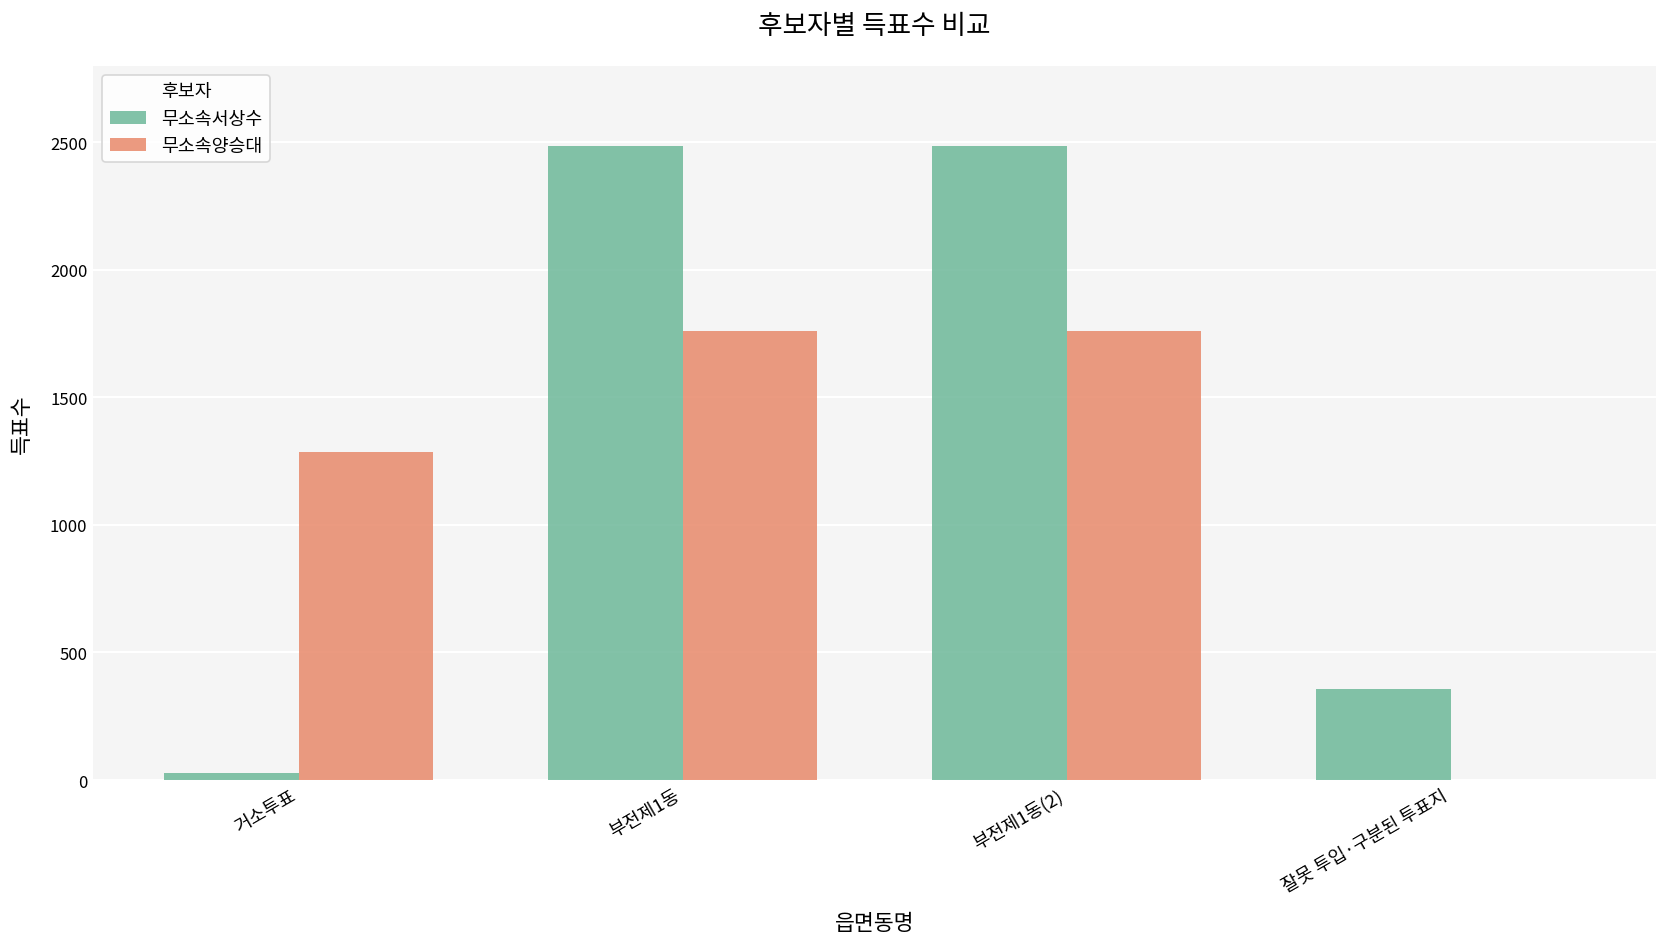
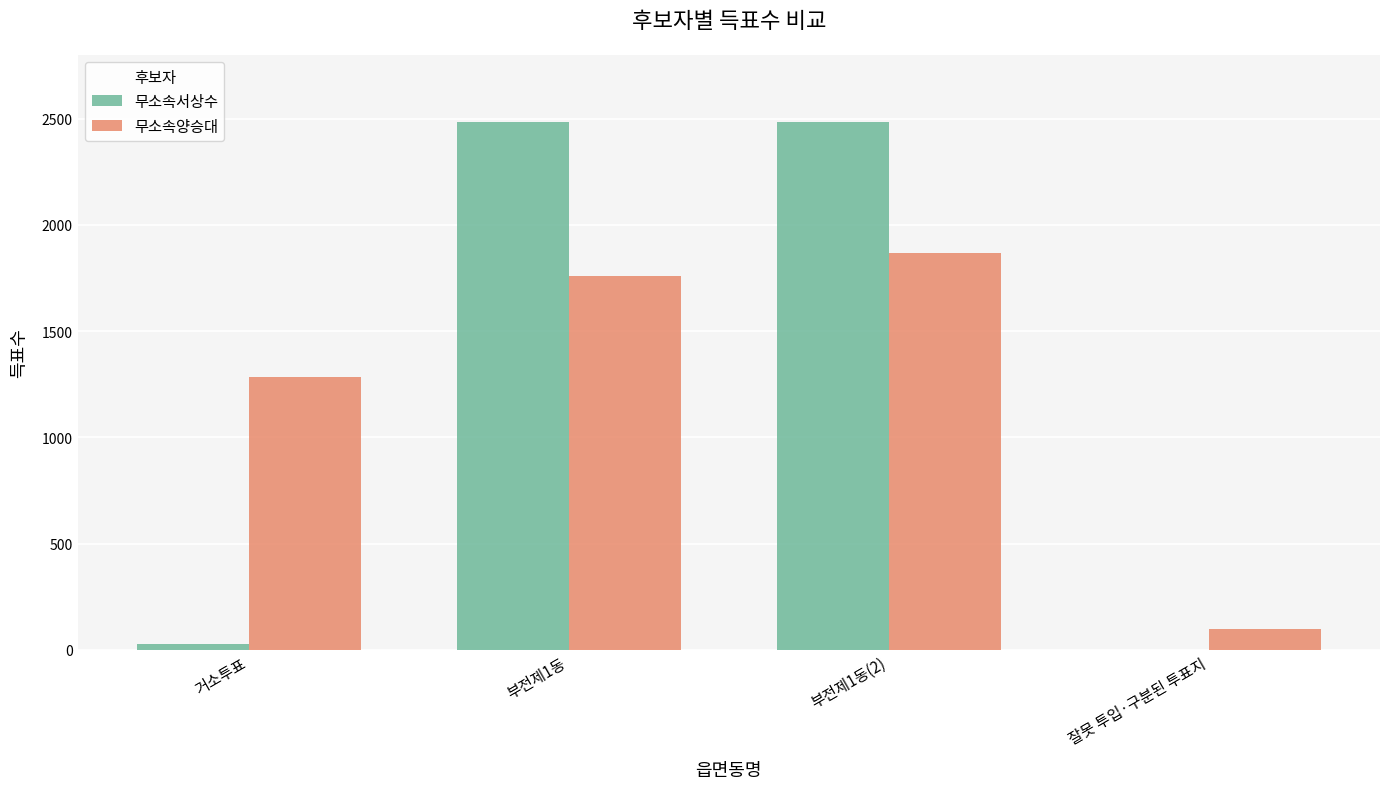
무소속양승대, 부전제1동(2): 1760 -> 1870
무소속서상수, 잘못 투입·구분된 투표지: 360 -> 0
무소속양승대, 잘못 투입·구분된 투표지: 0 -> 100
